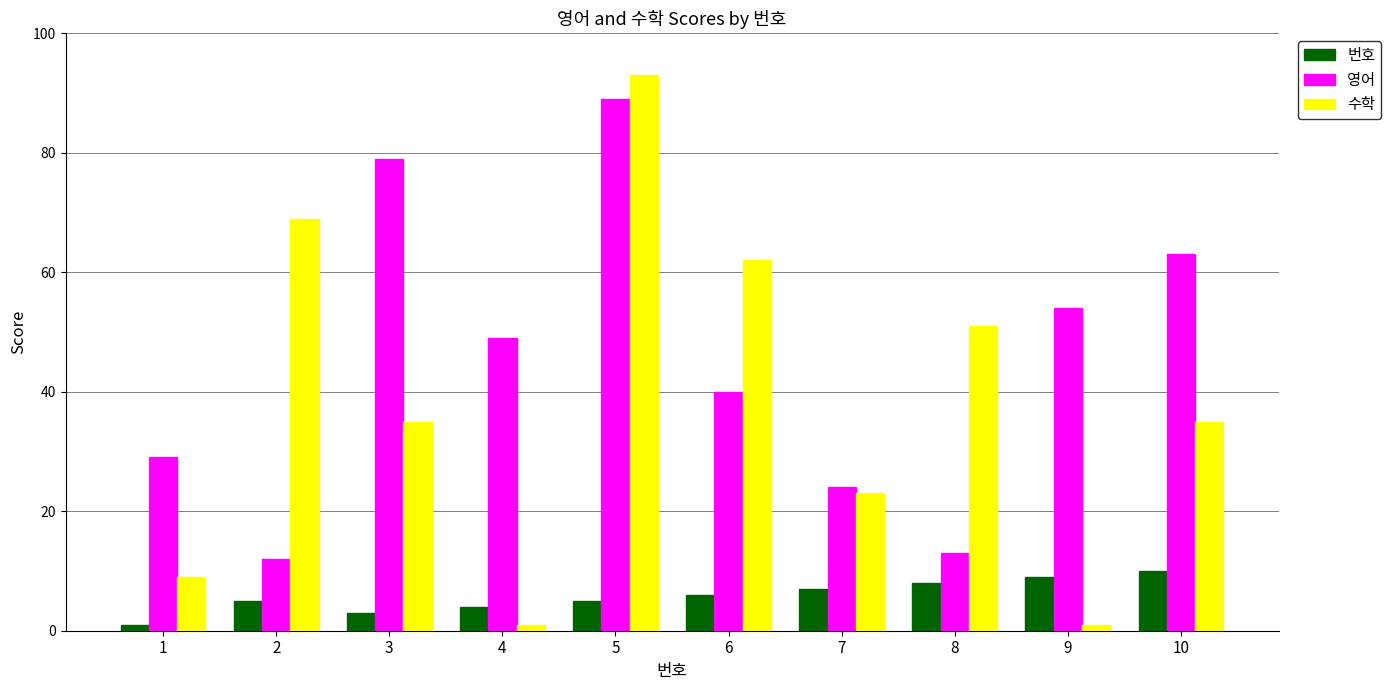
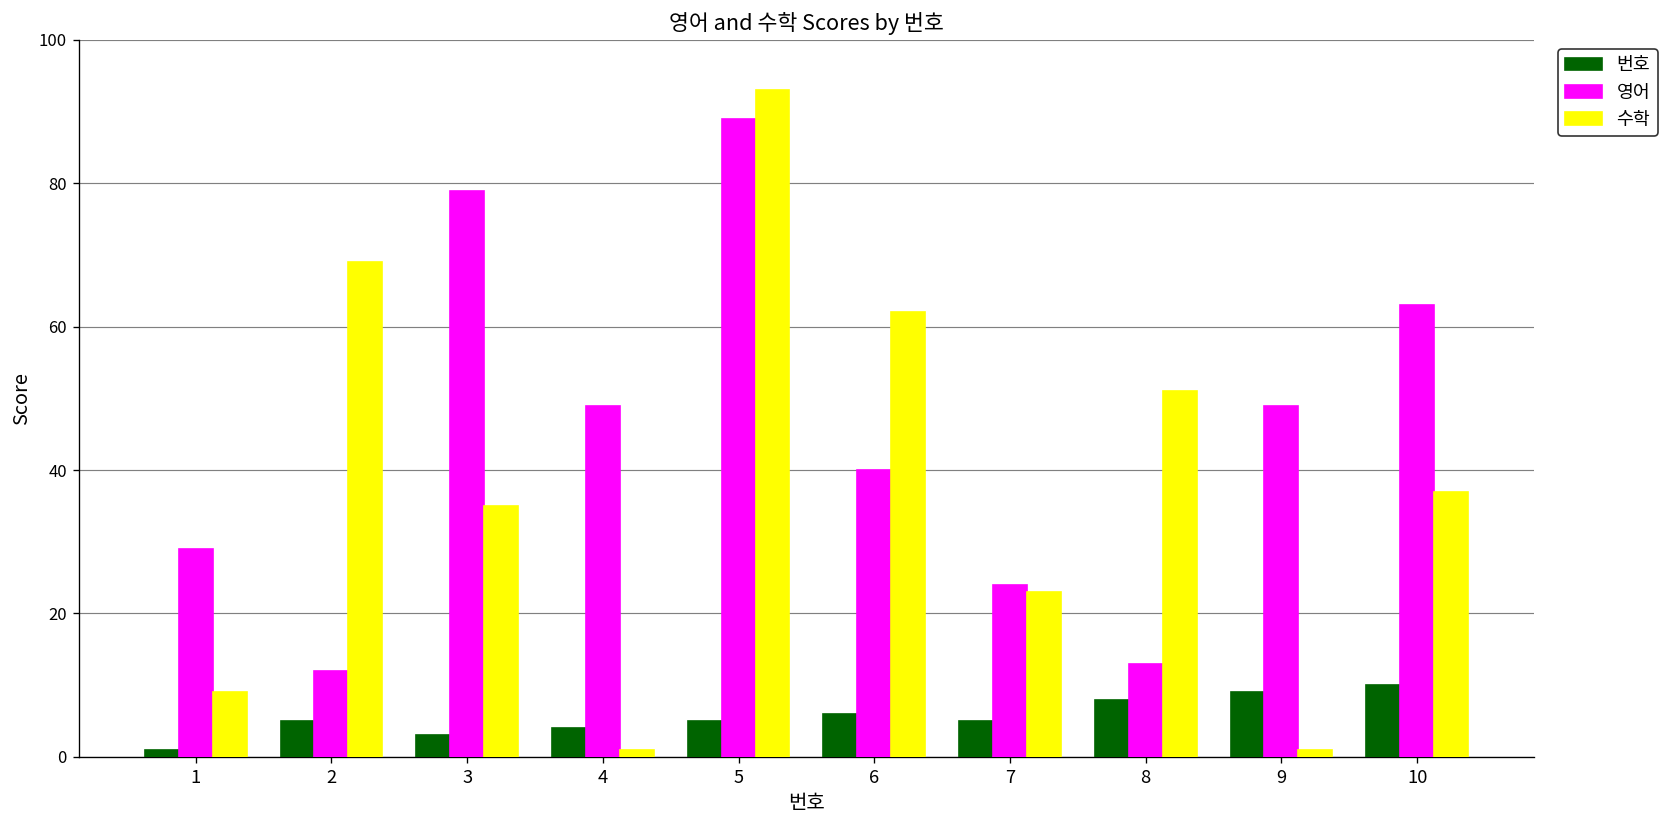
번호, 7: 7 -> 5
영어, 9: 54 -> 49
수학, 10: 35 -> 37
